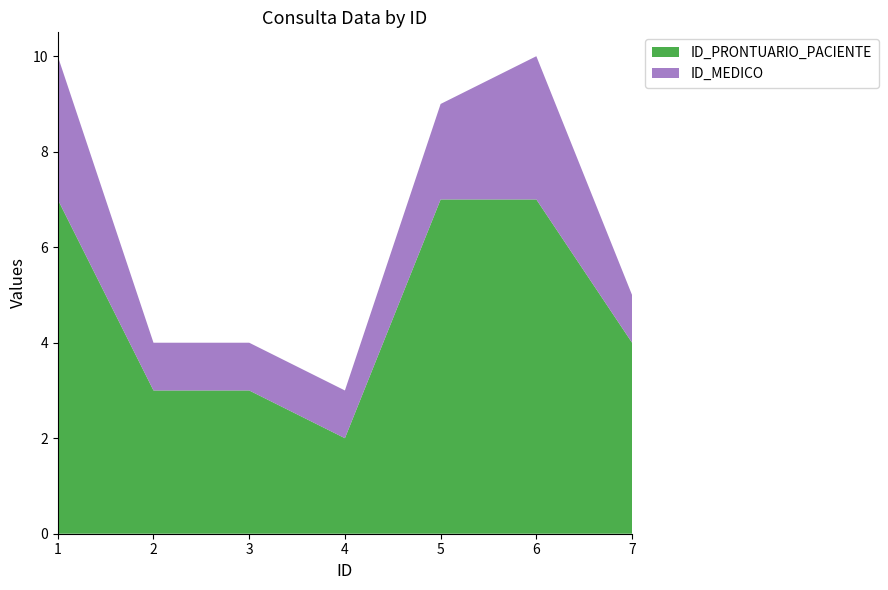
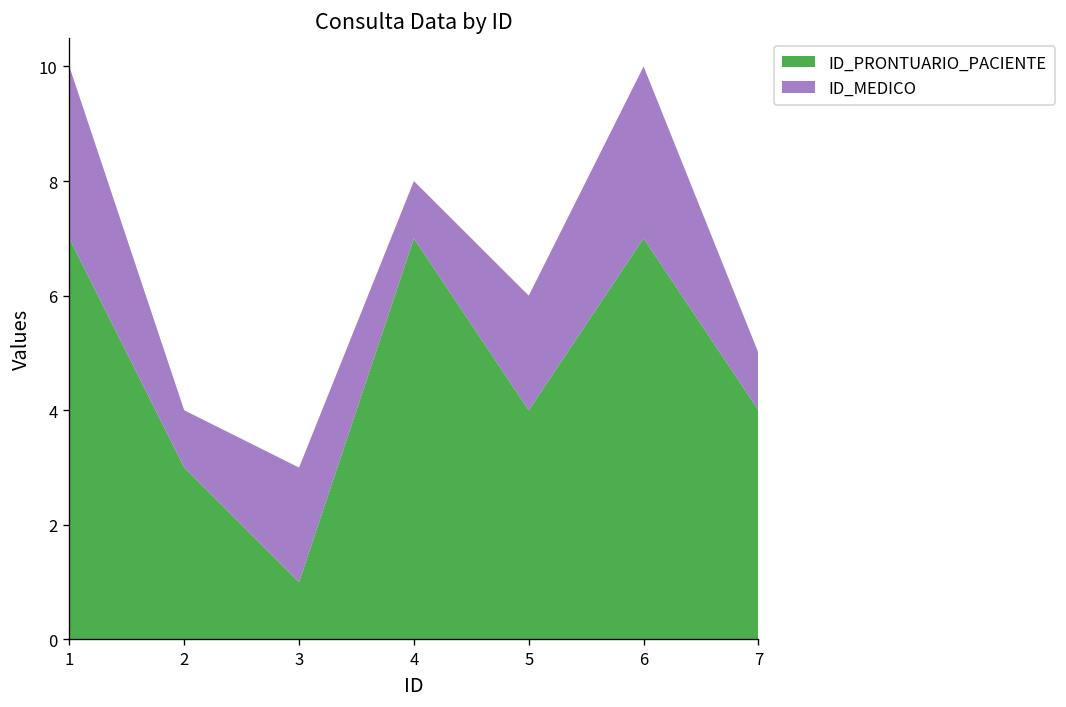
ID_PRONTUARIO_PACIENTE, 3: 3 -> 1
ID_MEDICO, 3: 1 -> 2
ID_PRONTUARIO_PACIENTE, 4: 2 -> 7
ID_PRONTUARIO_PACIENTE, 5: 7 -> 4
